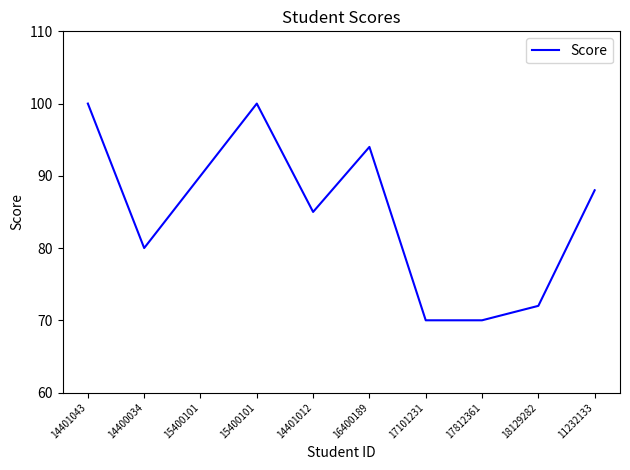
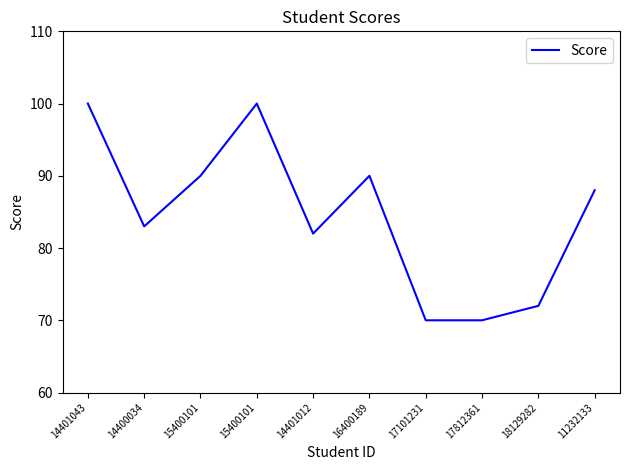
14400034: 80 -> 83
14401012: 85 -> 82
16400189: 94 -> 90
